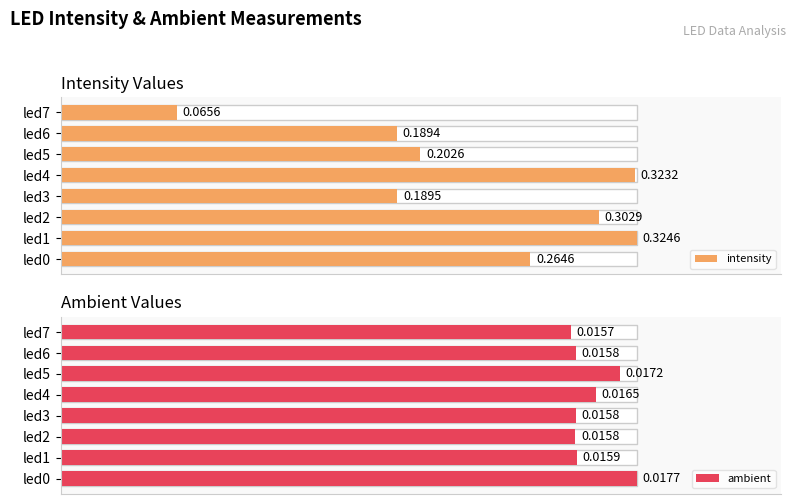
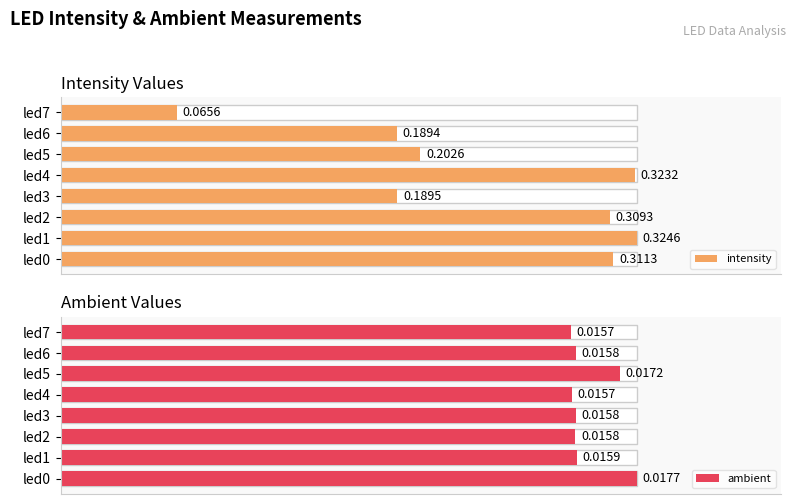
Intensity Values, intensity, led2: 0.3029 -> 0.3093
Intensity Values, intensity, led0: 0.2646 -> 0.3113
Ambient Values, ambient, led4: 0.0165 -> 0.0157
